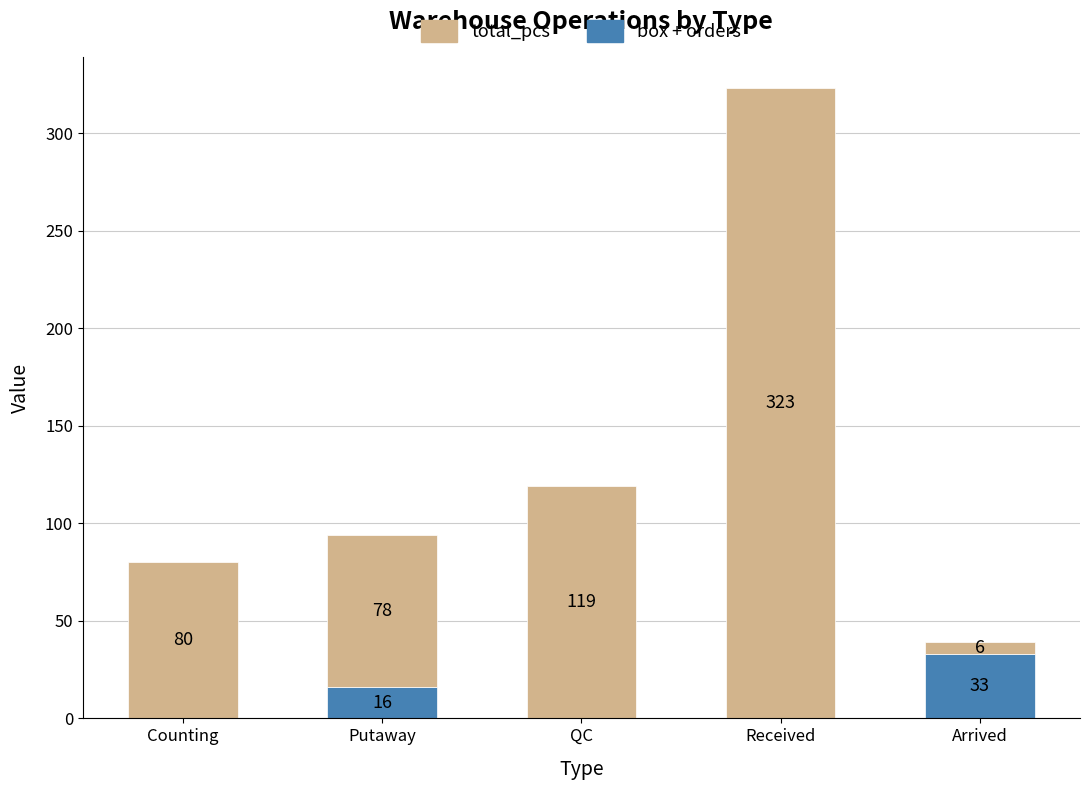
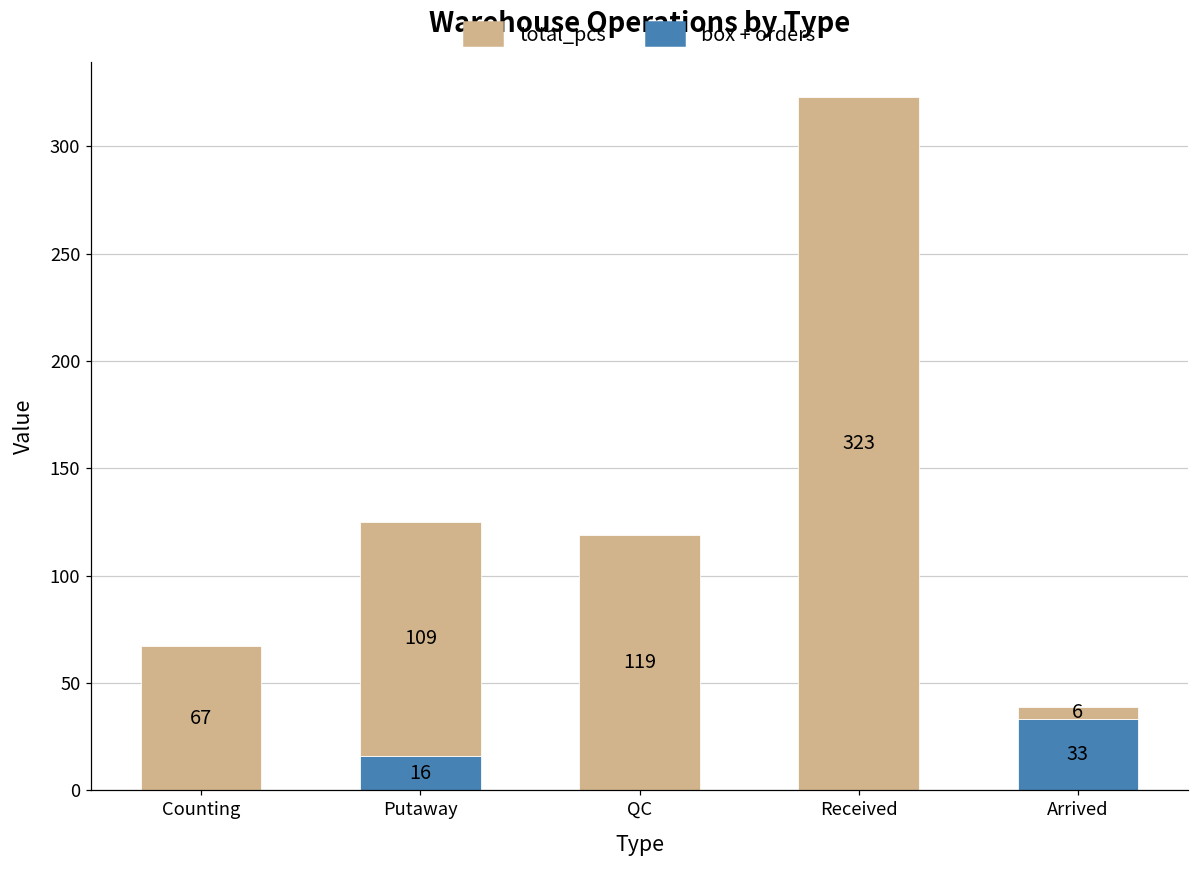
total_pcs, Counting: 80 -> 67
total_pcs, Putaway: 78 -> 109
